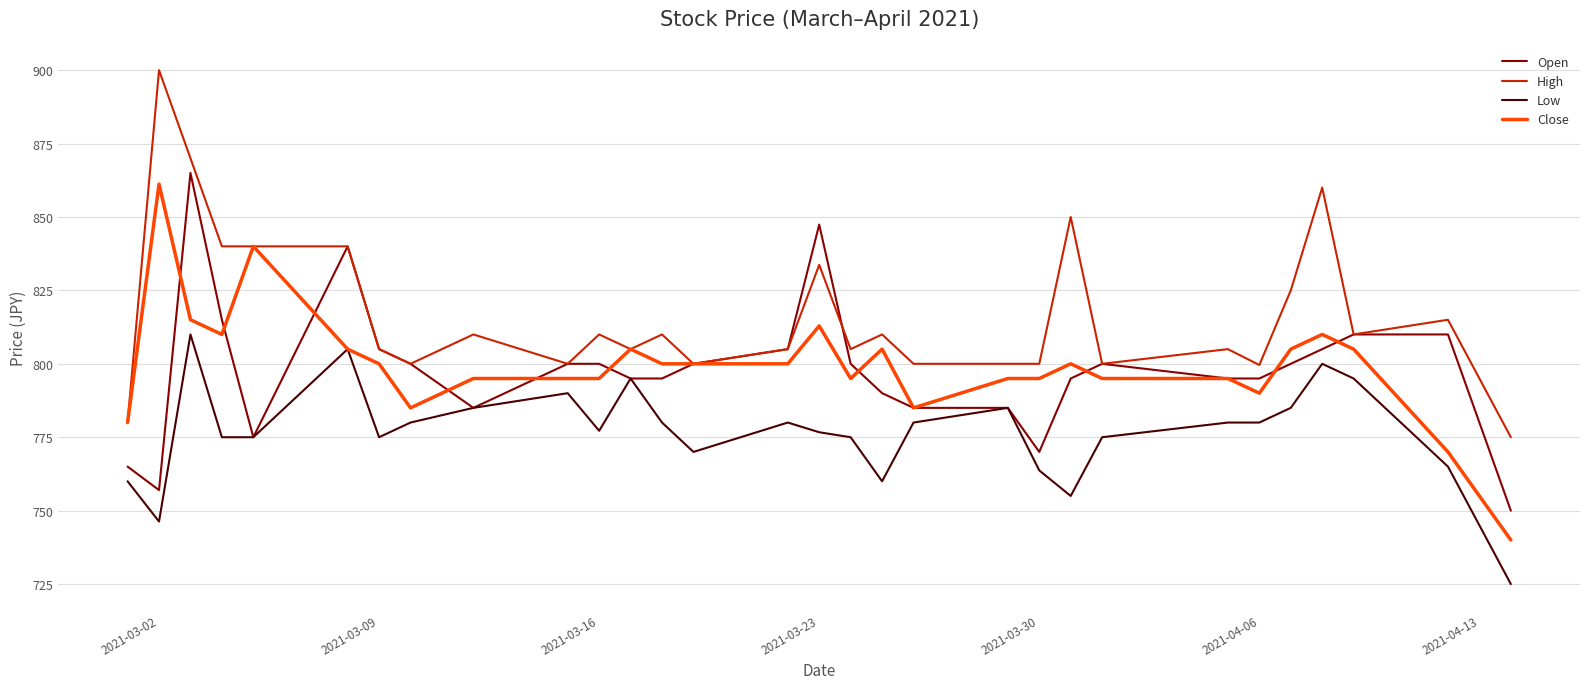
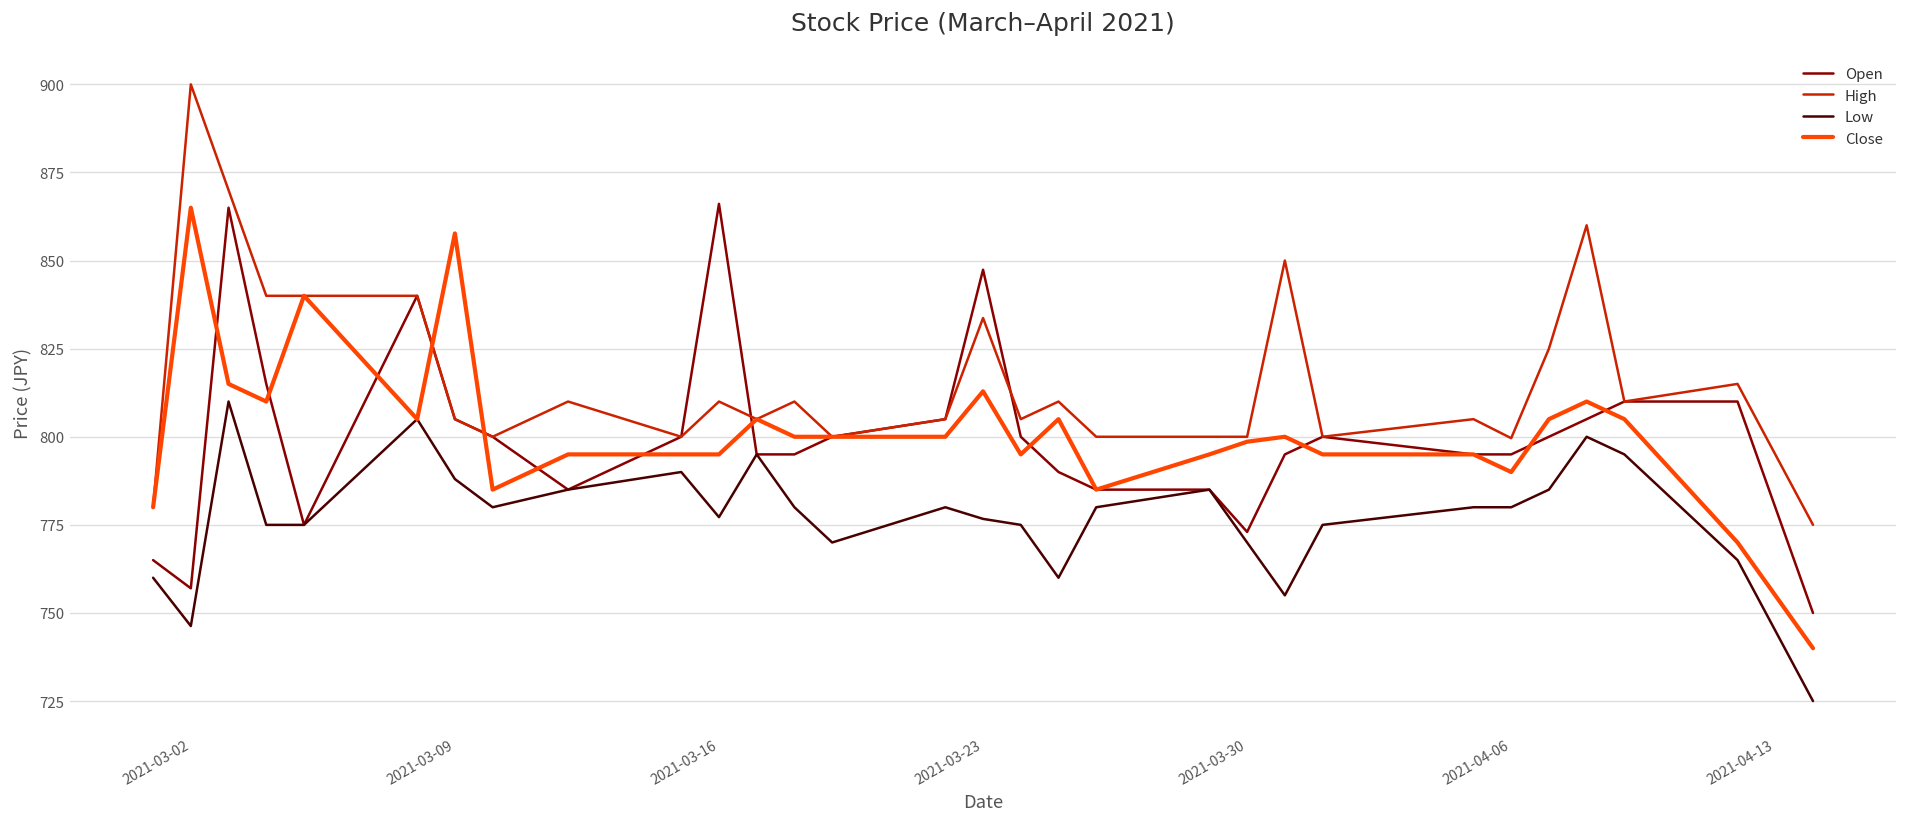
Close, 2021-03-02: 861 -> 865
Low, 2021-03-09: 775 -> 788
Close, 2021-03-09: 800 -> 858
Open, 2021-03-16: 800 -> 866
Open, 2021-03-30: 770 -> 773
Low, 2021-03-30: 764 -> 770
Close, 2021-03-30: 795 -> 799
